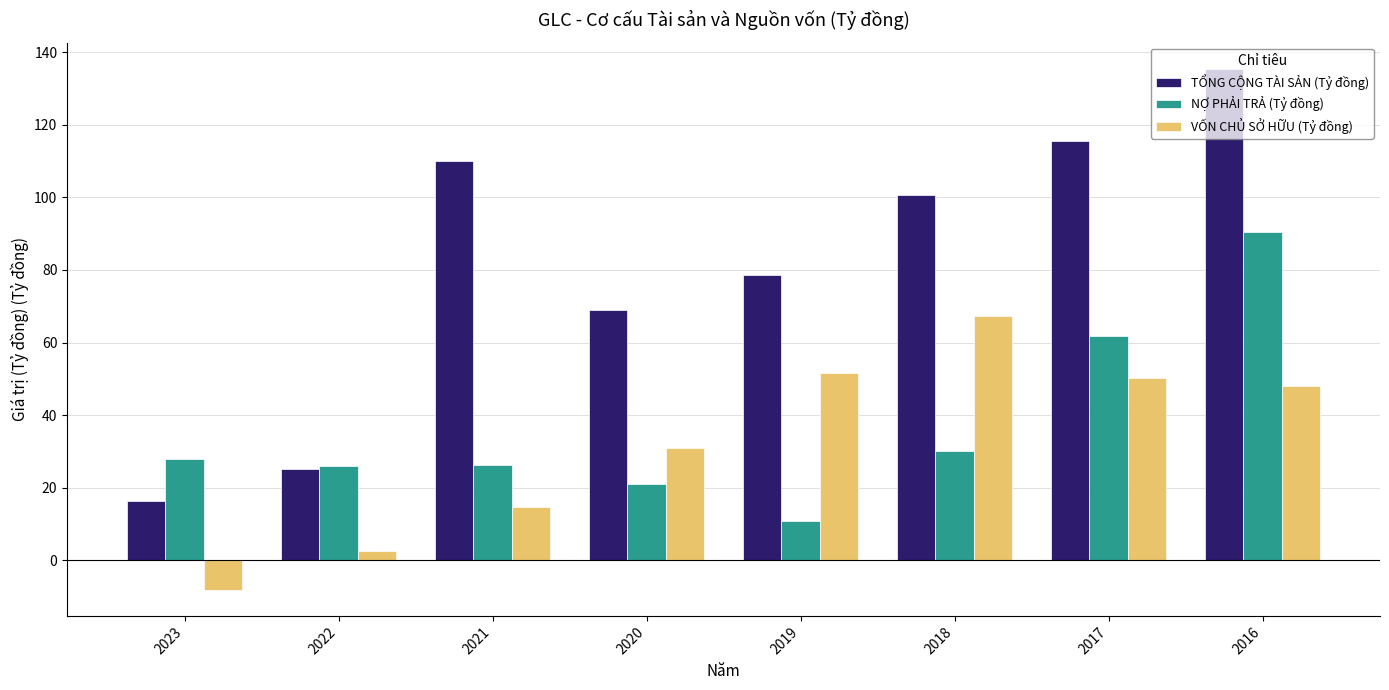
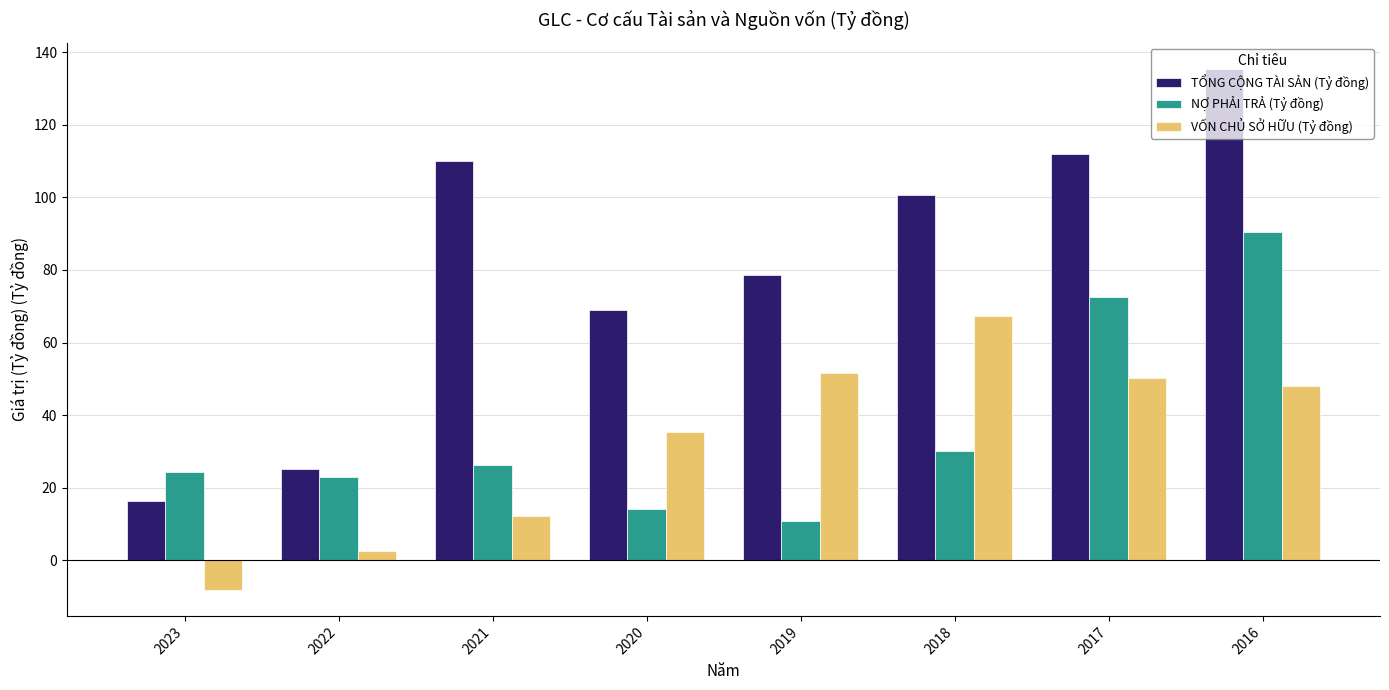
NỢ PHẢI TRẢ (Tỷ đồng), 2023: 28 -> 24
NỢ PHẢI TRẢ (Tỷ đồng), 2022: 26 -> 23
VỐN CHỦ SỞ HỮU (Tỷ đồng), 2021: 15 -> 12
NỢ PHẢI TRẢ (Tỷ đồng), 2020: 21 -> 14
VỐN CHỦ SỞ HỮU (Tỷ đồng), 2020: 31 -> 35
TỔNG CỘNG TÀI SẢN (Tỷ đồng), 2017: 116 -> 112
NỢ PHẢI TRẢ (Tỷ đồng), 2017: 62 -> 72
